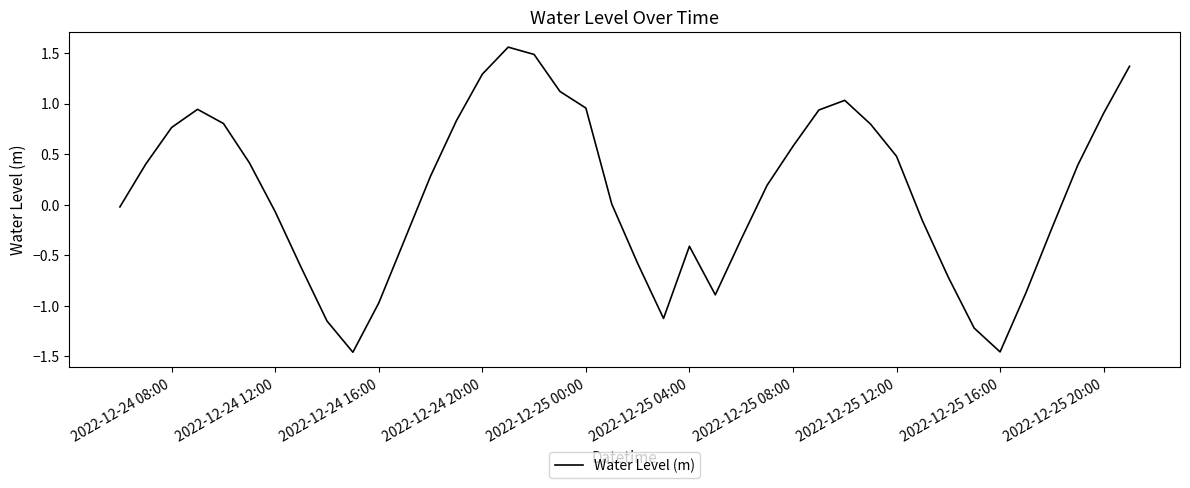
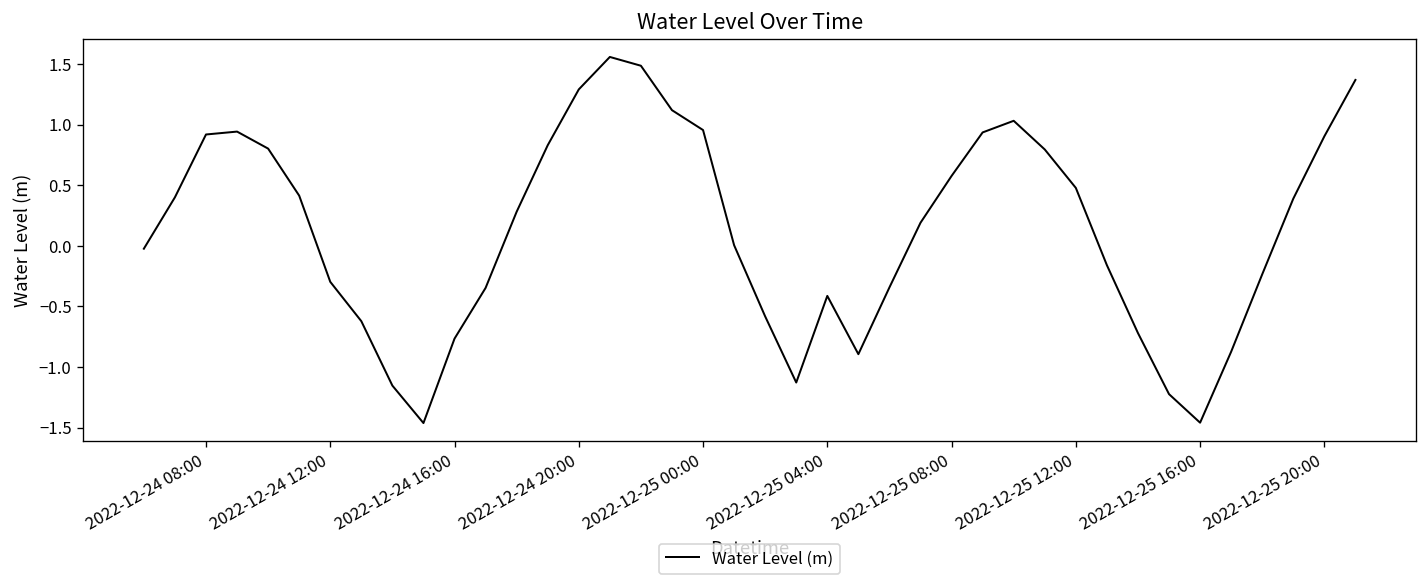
2022-12-24 08:00: 0.76 -> 0.92
2022-12-24 12:00: -0.07 -> -0.30
2022-12-24 16:00: -0.97 -> -0.77
